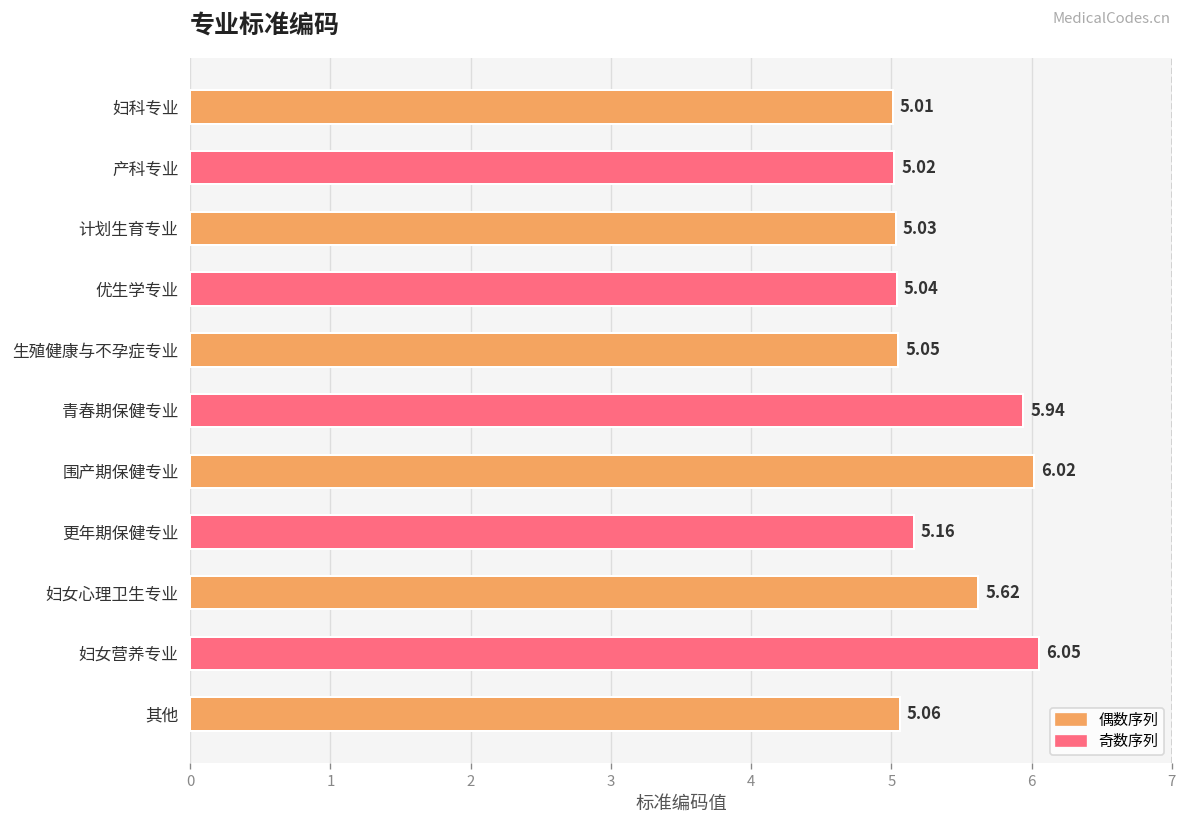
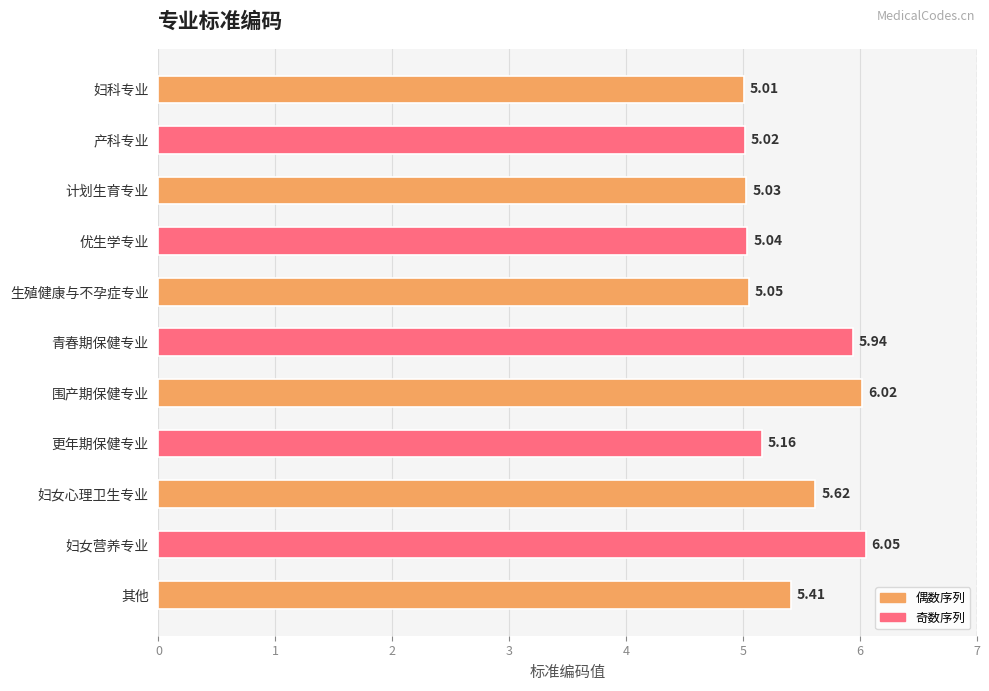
其他: 5.06 -> 5.41
